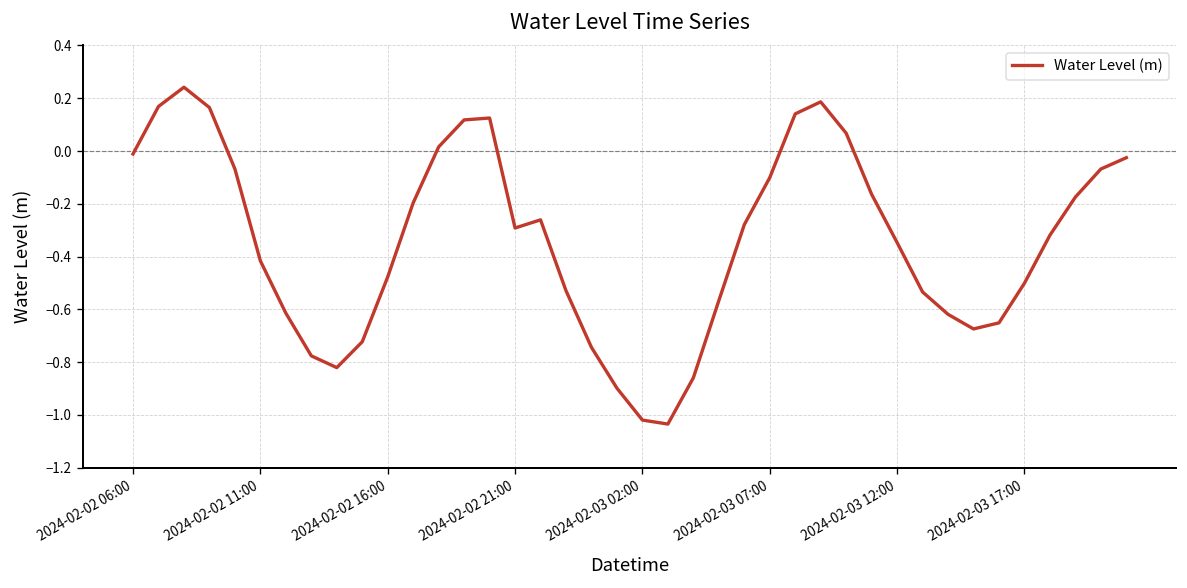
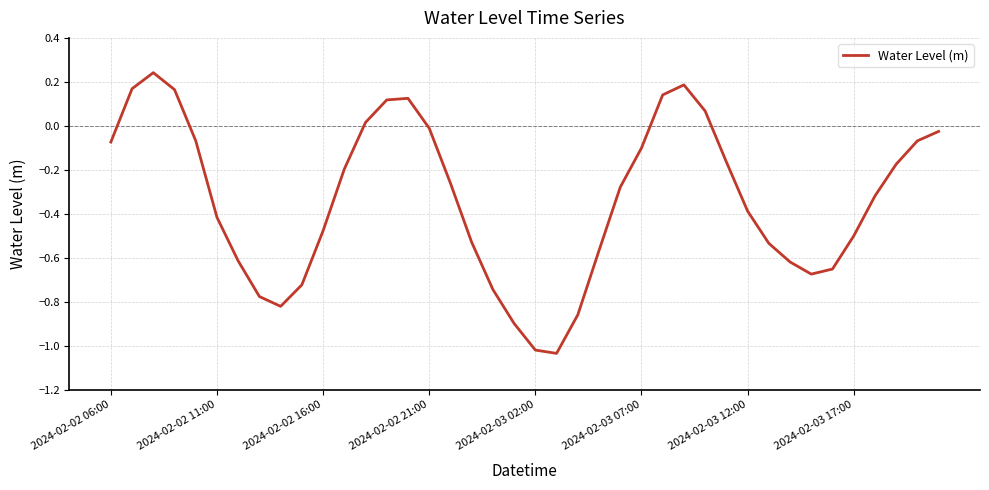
2024-02-02 06:00: -0.01 -> -0.07
2024-02-02 21:00: -0.29 -> -0.01
2024-02-03 12:00: -0.35 -> -0.39
